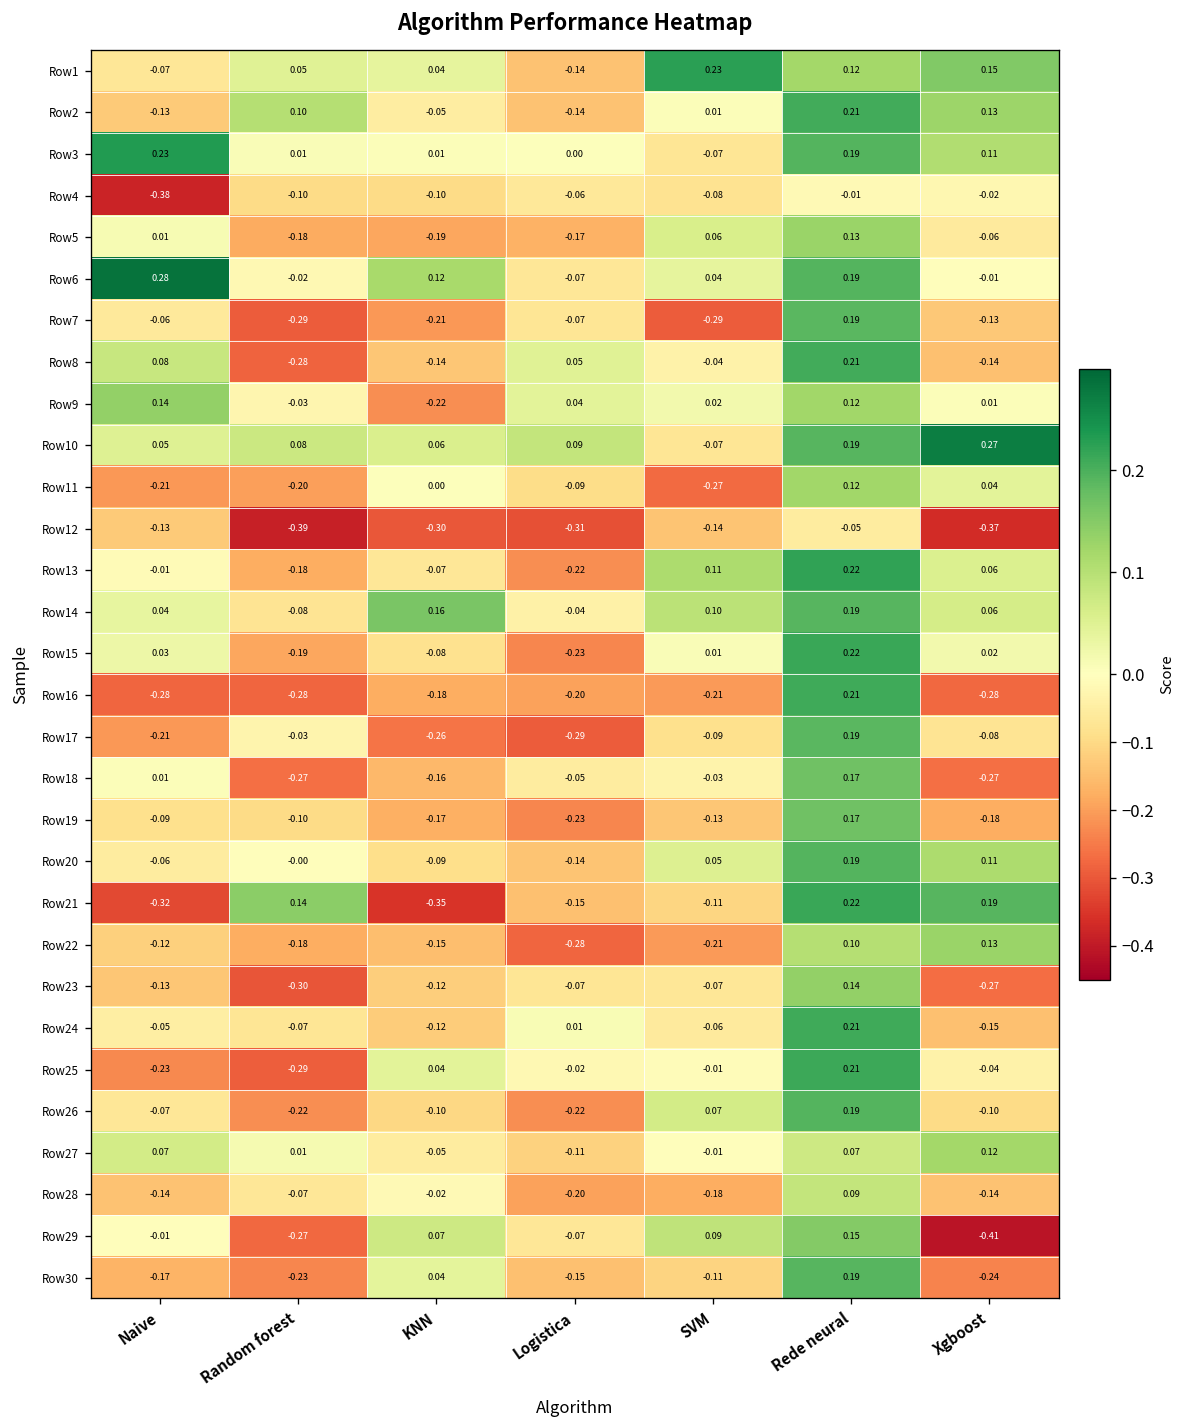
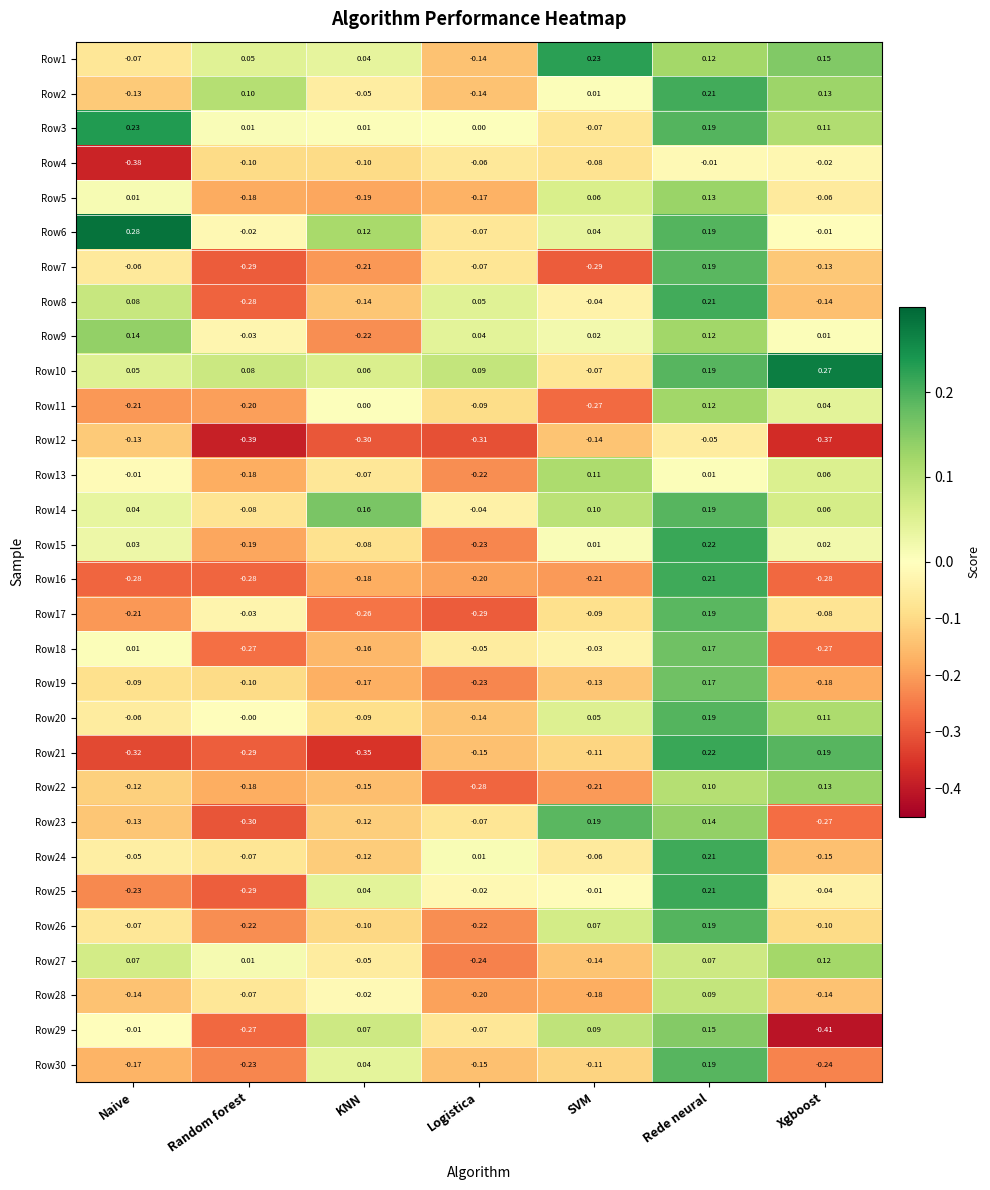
Row13, Rede neural: 0.22 -> 0.01
Row21, Random forest: 0.14 -> -0.29
Row23, SVM: -0.07 -> 0.19
Row27, Logistica: -0.11 -> -0.24
Row27, SVM: -0.01 -> -0.14
